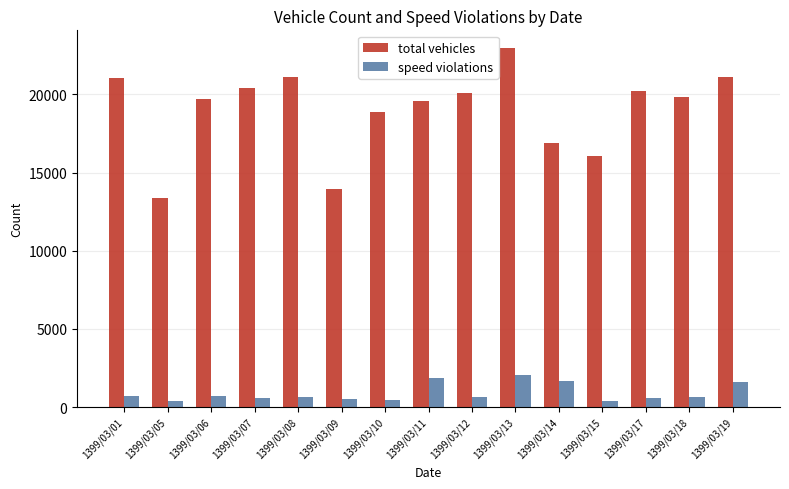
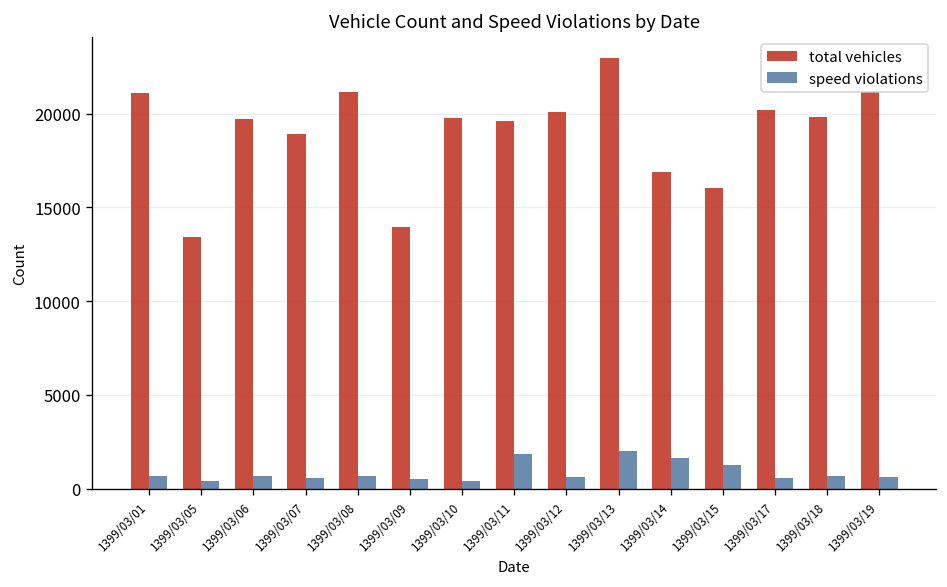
total vehicles, 1399/03/07: 20400 -> 18900
total vehicles, 1399/03/10: 18900 -> 19800
speed violations, 1399/03/15: 400 -> 1300
speed violations, 1399/03/19: 1600 -> 600
